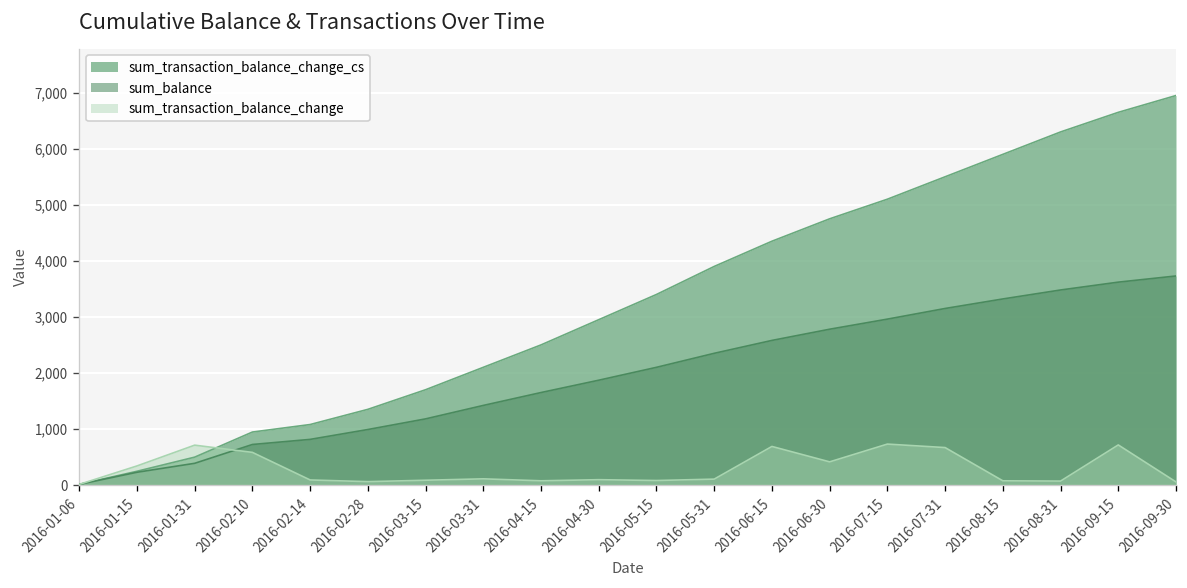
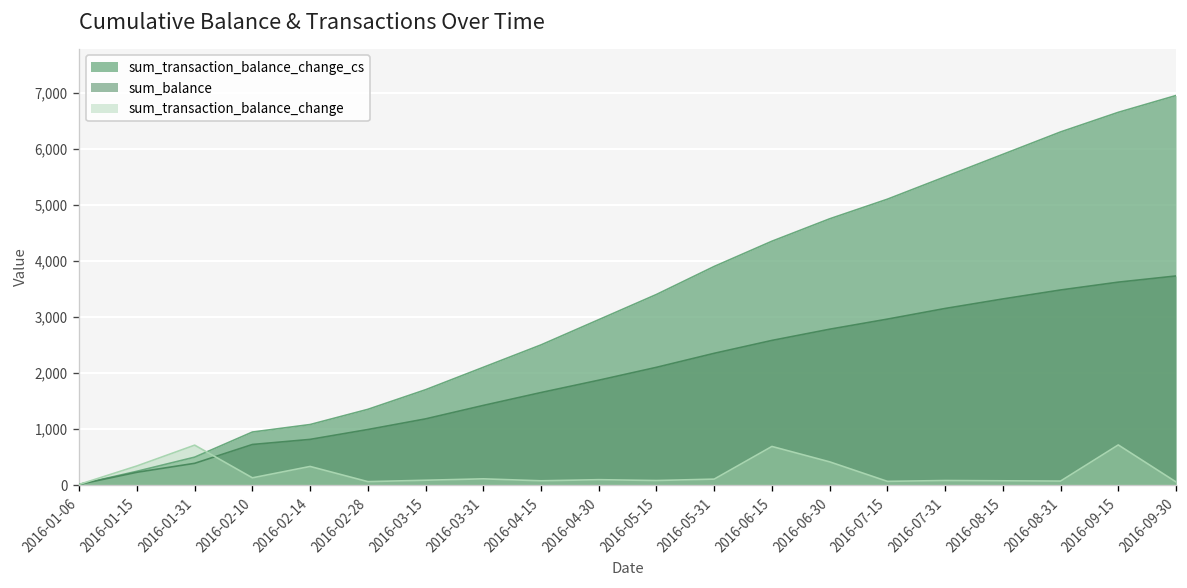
sum_transaction_balance_change, 2016-02-10: 600 -> 100
sum_transaction_balance_change, 2016-02-14: 100 -> 300
sum_transaction_balance_change, 2016-07-15: 700 -> 100
sum_transaction_balance_change, 2016-07-31: 700 -> 100
